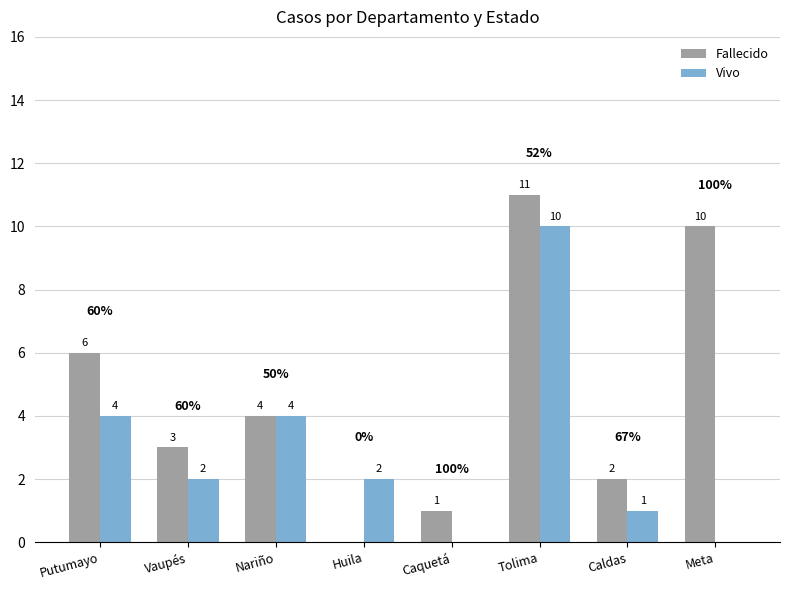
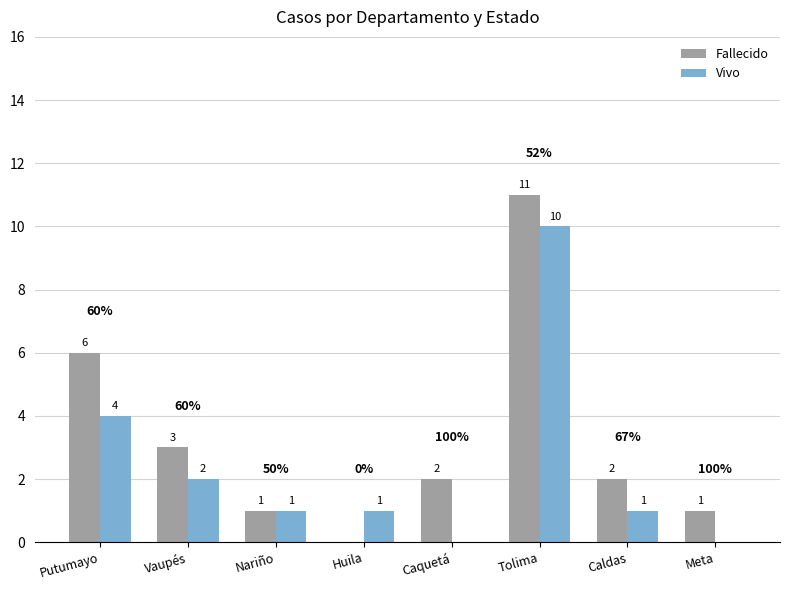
Fallecido, Nariño: 4 -> 1
Vivo, Nariño: 4 -> 1
Vivo, Huila: 2 -> 1
Fallecido, Caquetá: 1 -> 2
Fallecido, Meta: 10 -> 1
